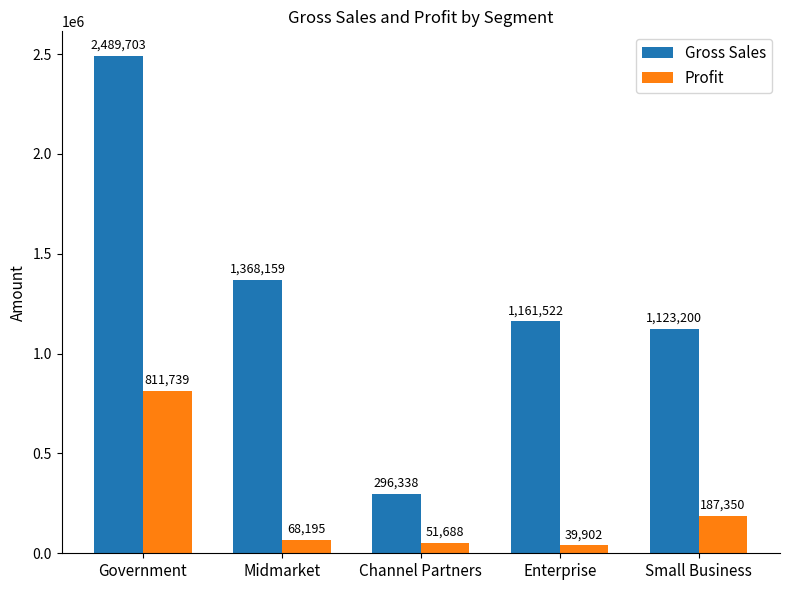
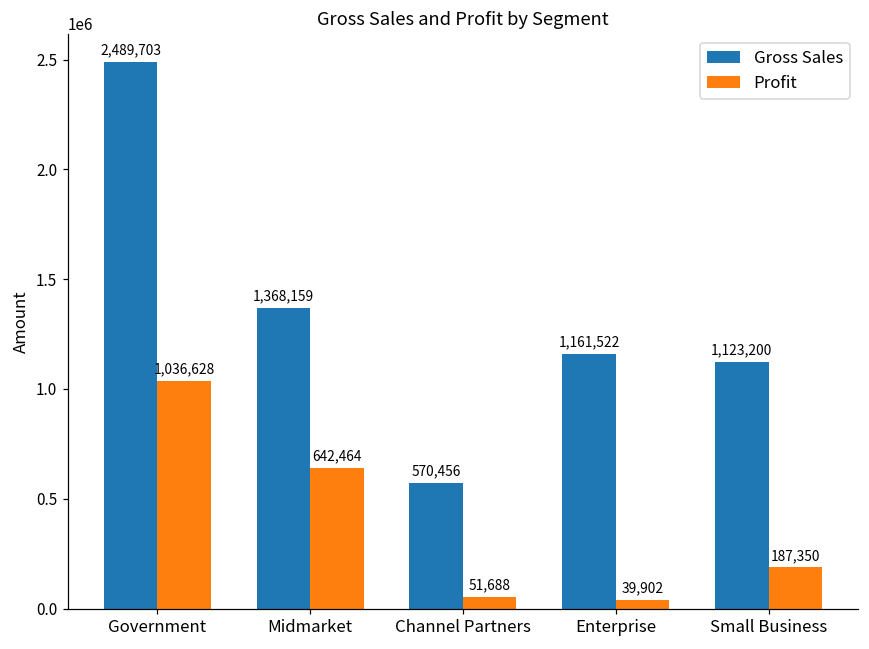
Profit, Government: 811,739 -> 1,036,628
Profit, Midmarket: 68,195 -> 642,464
Gross Sales, Channel Partners: 296,338 -> 570,456
